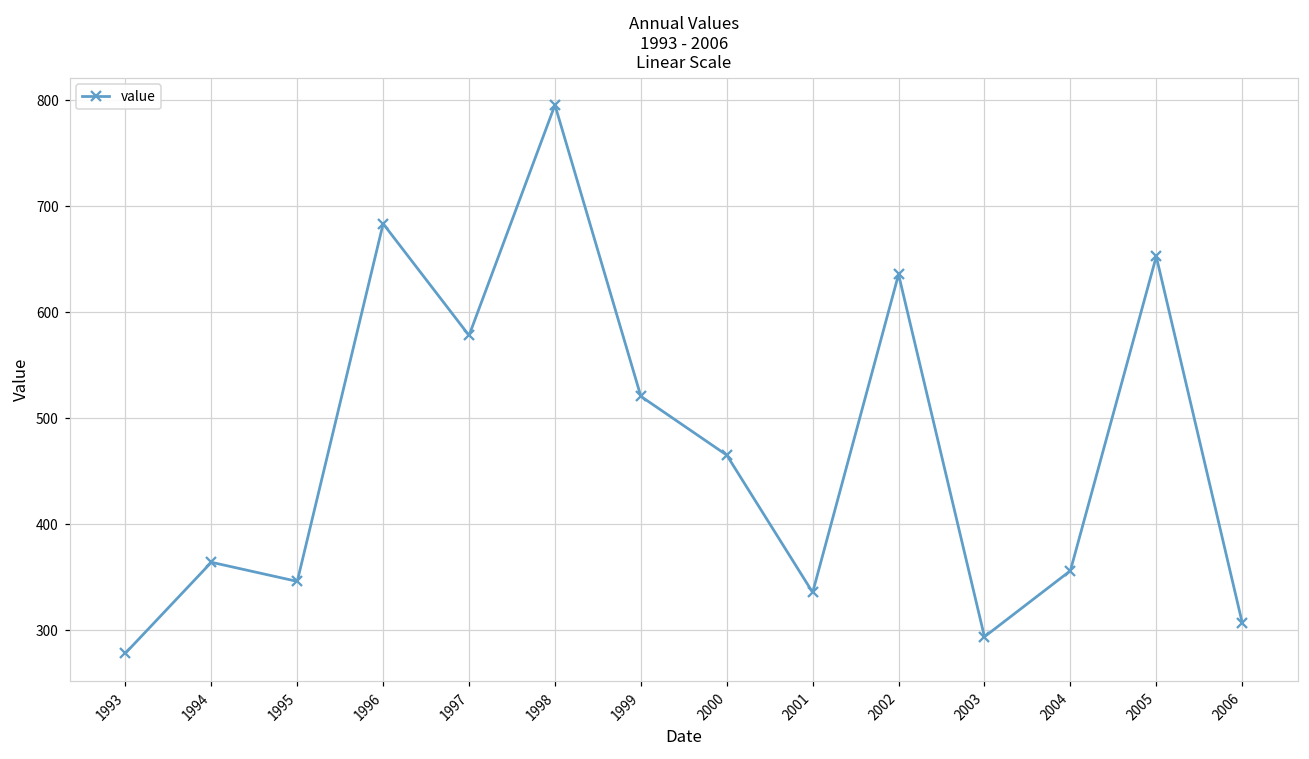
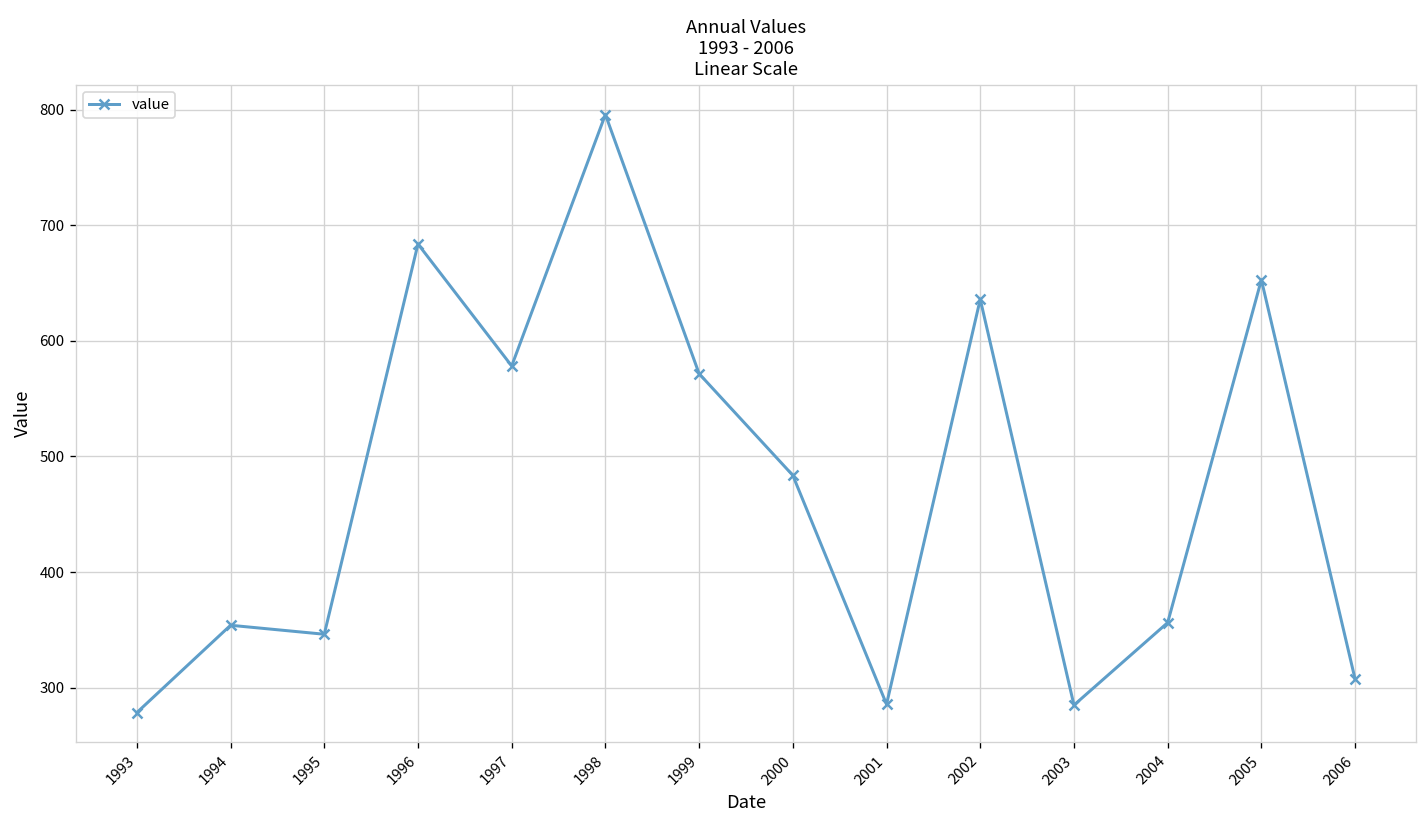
1994: 360 -> 350
1999: 520 -> 570
2000: 470 -> 480
2001: 340 -> 290
2003: 294 -> 285
